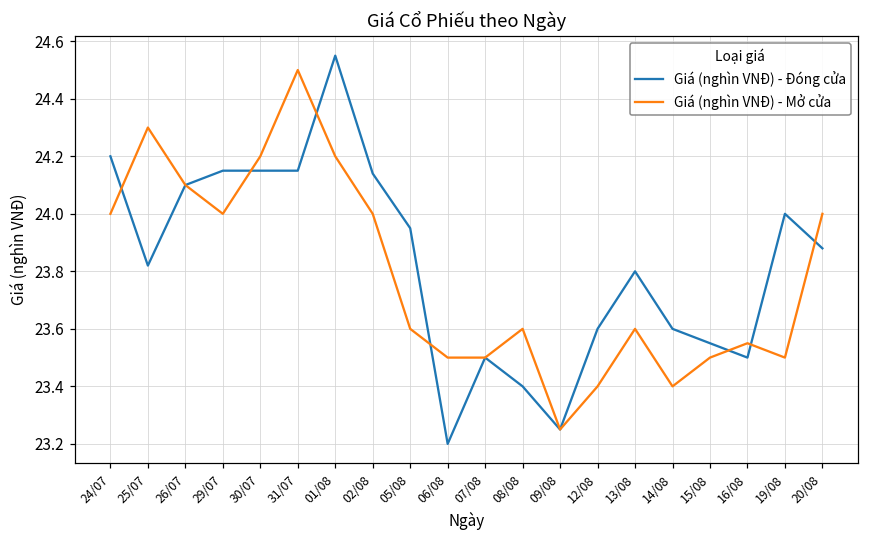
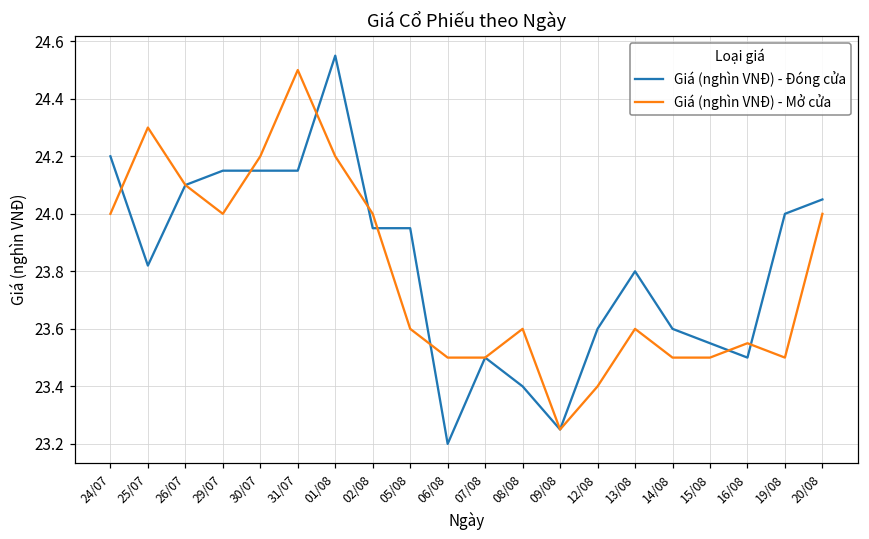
Giá (nghìn VNĐ) - Đóng cửa, 02/08: 24.14 -> 23.95
Giá (nghìn VNĐ) - Mở cửa, 14/08: 23.4 -> 23.5
Giá (nghìn VNĐ) - Đóng cửa, 20/08: 23.88 -> 24.05
